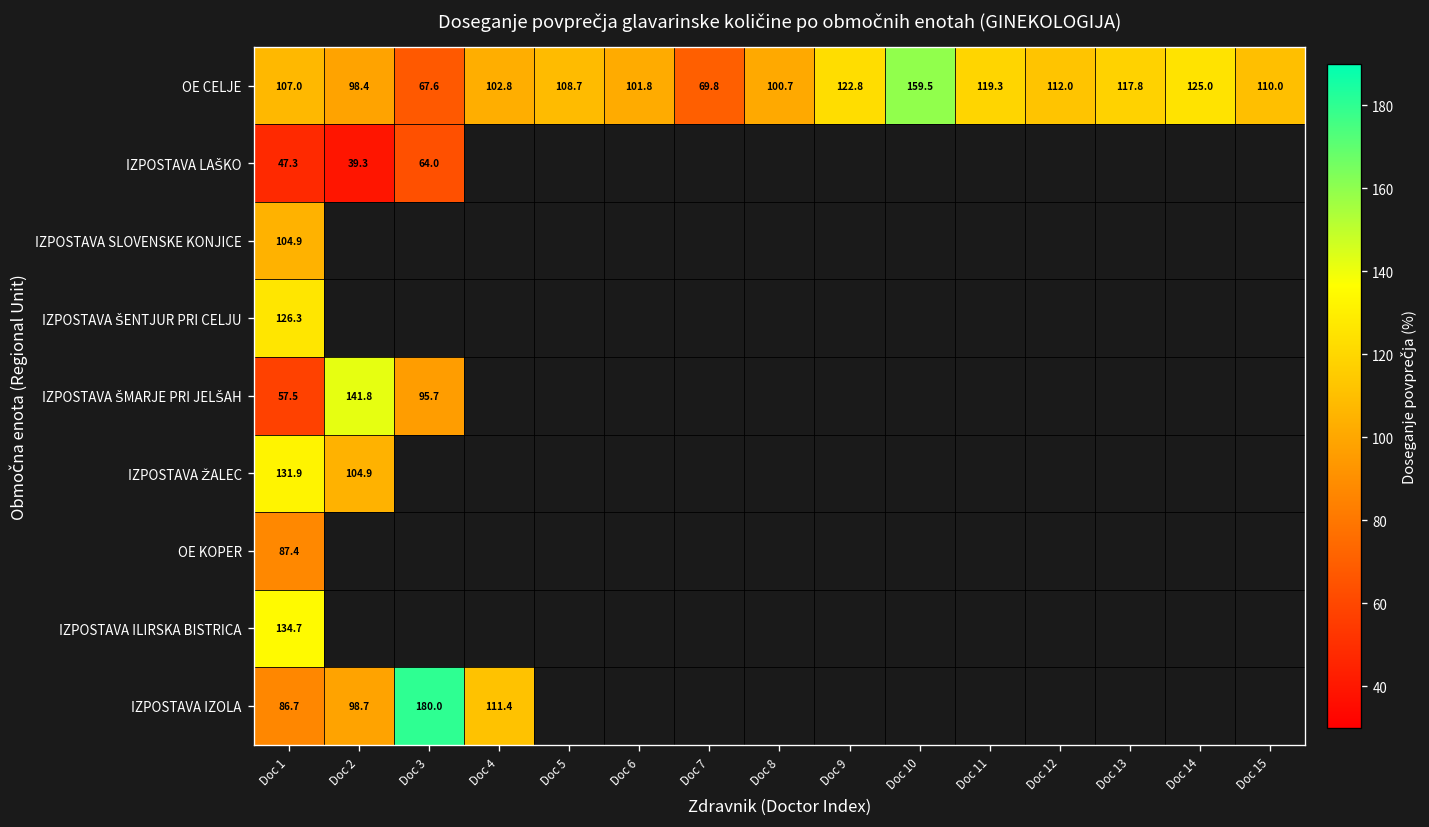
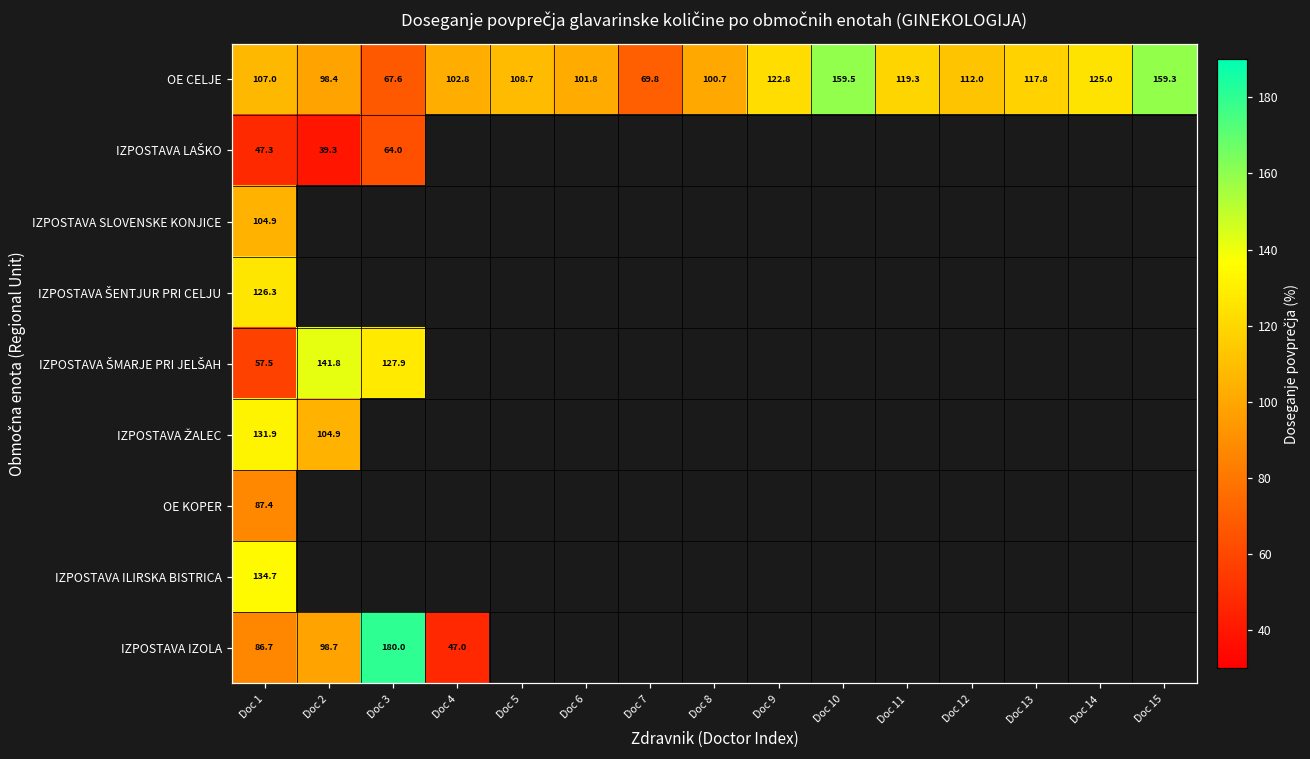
OE CELJE, Doc 15: 110.0 -> 159.3
IZPOSTAVA ŠMARJE PRI JELŠAH, Doc 3: 95.7 -> 127.9
IZPOSTAVA IZOLA, Doc 4: 111.4 -> 47.0
